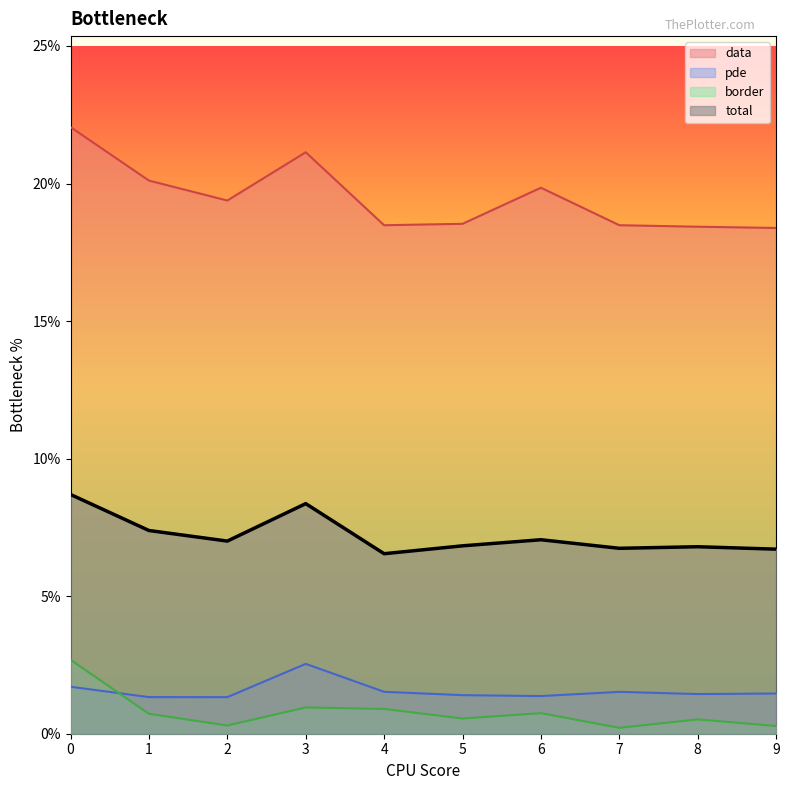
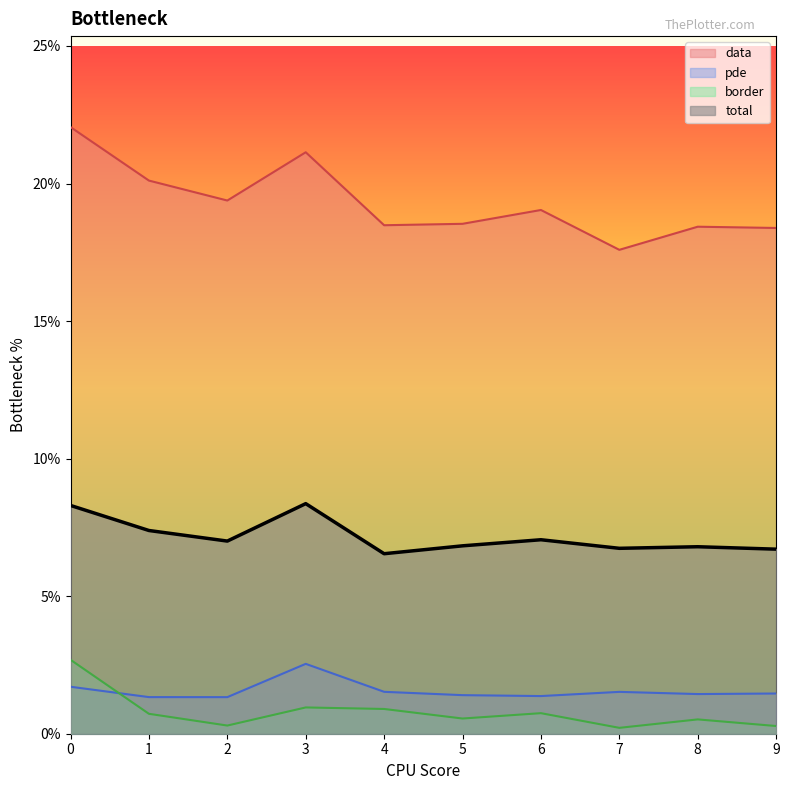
total, 0: 8.7% -> 8.3%
data, 6: 19.8% -> 19.0%
data, 7: 18.5% -> 17.6%
